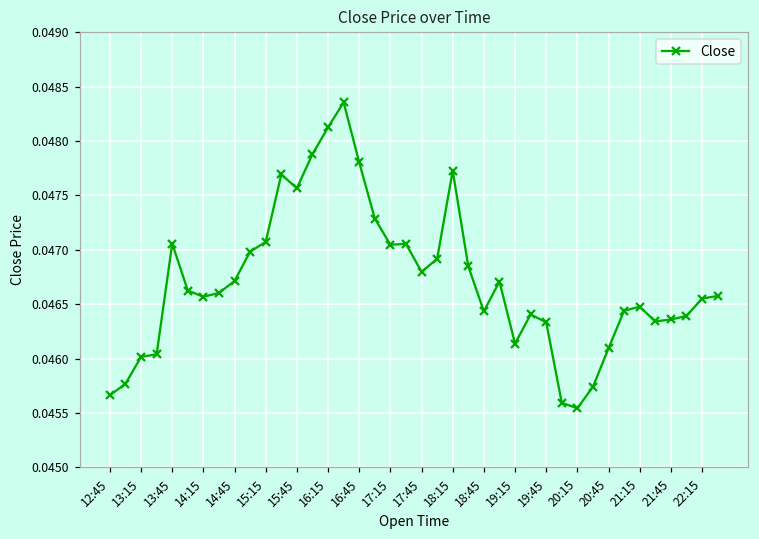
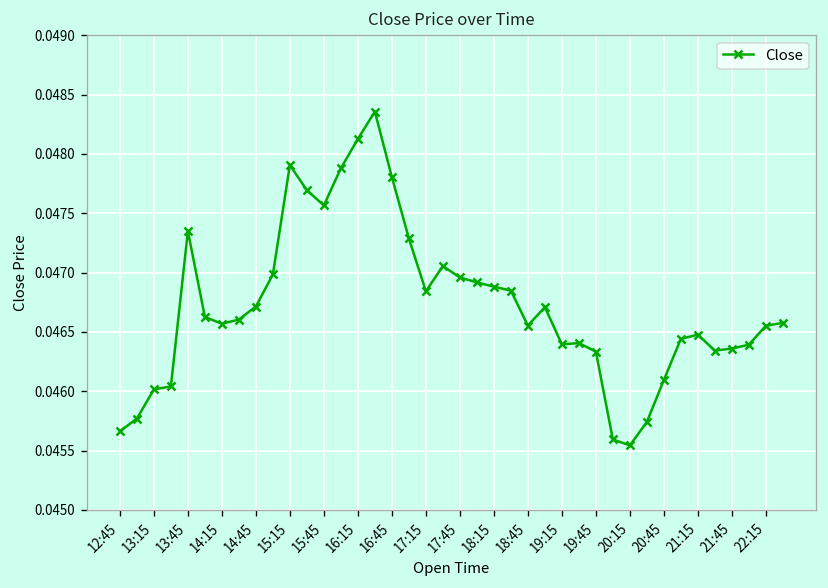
13:45: 0.0471 -> 0.0473
15:15: 0.0471 -> 0.0479
17:15: 0.0470 -> 0.0468
17:45: 0.0468 -> 0.0470
18:15: 0.0477 -> 0.0469
18:45: 0.0464 -> 0.0466
19:15: 0.0461 -> 0.0464
